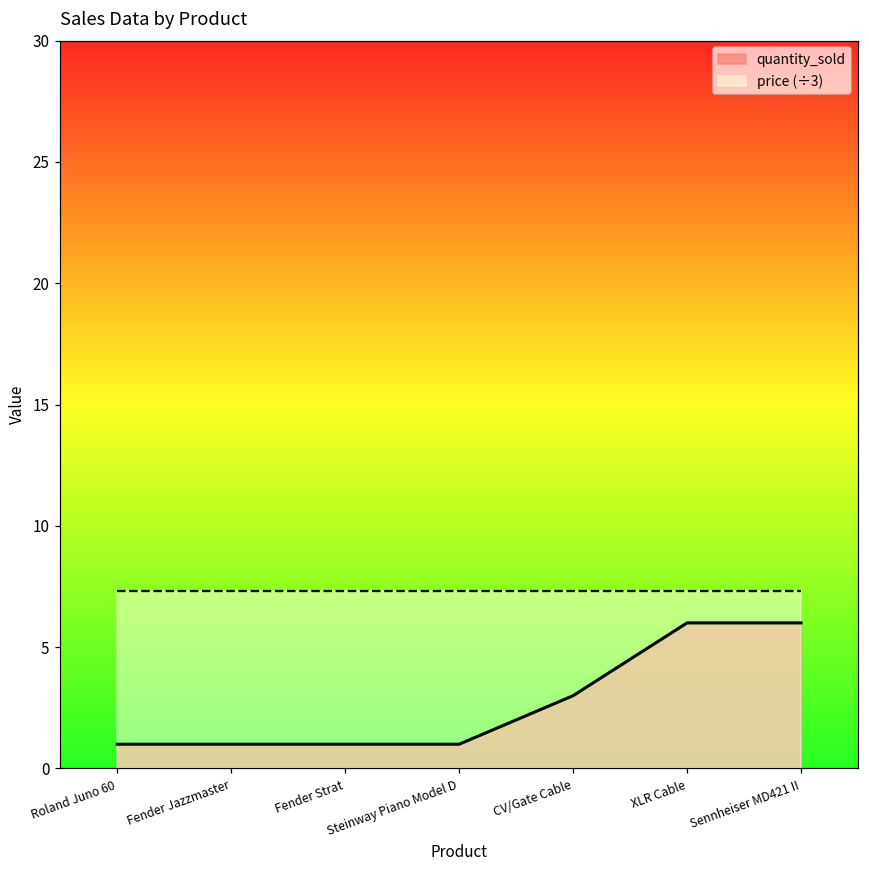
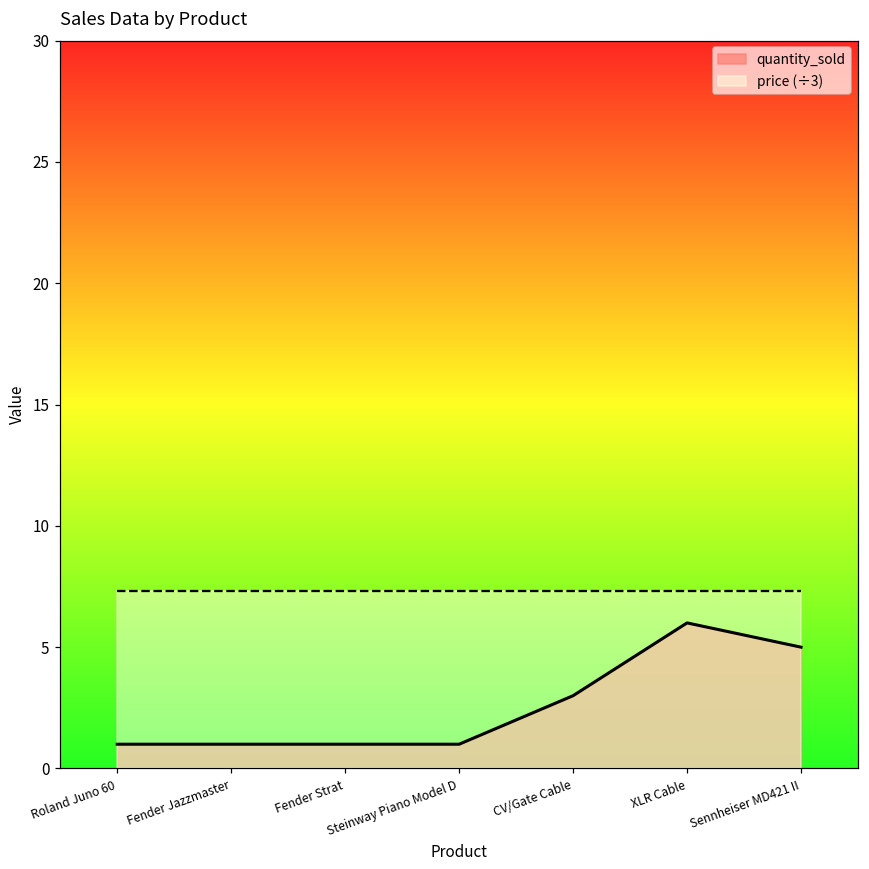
quantity_sold, Sennheiser MD421 II: 6 -> 5
